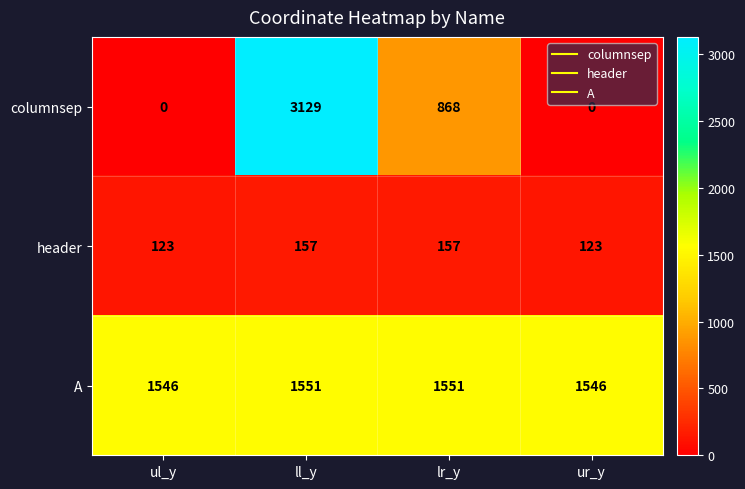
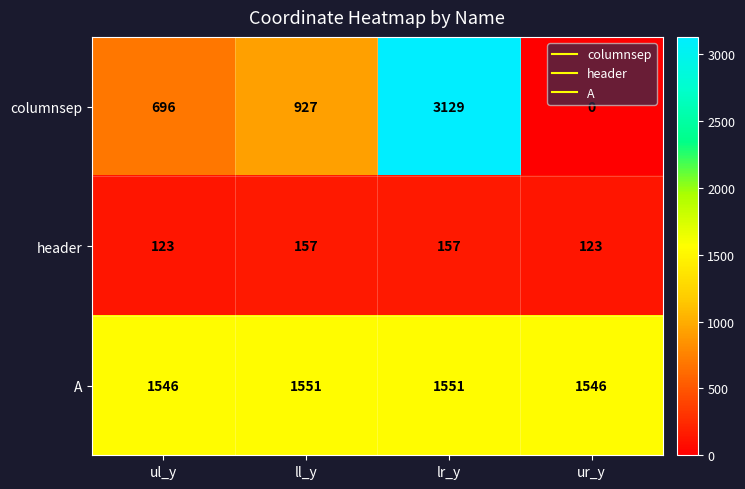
columnsep, ul_y: 0 -> 696
columnsep, ll_y: 3129 -> 927
columnsep, lr_y: 868 -> 3129
